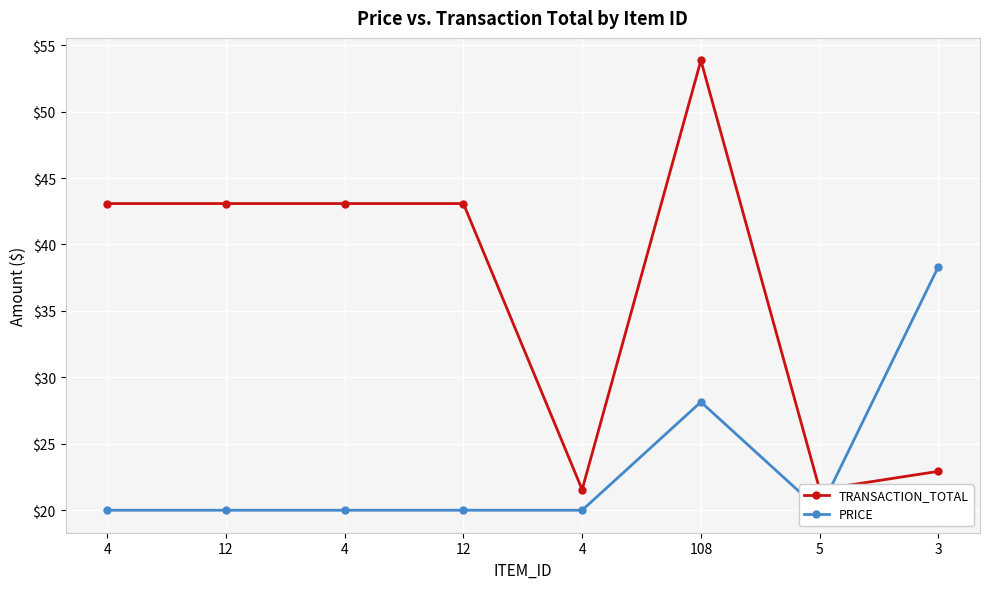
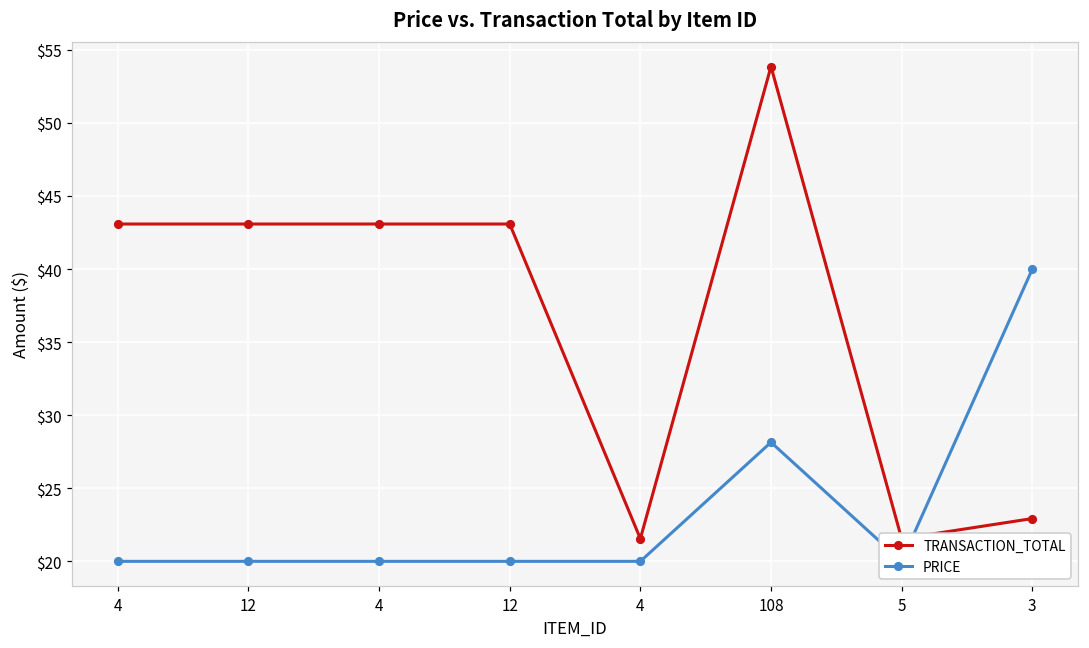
PRICE, 3: $38.3 -> $40.0
